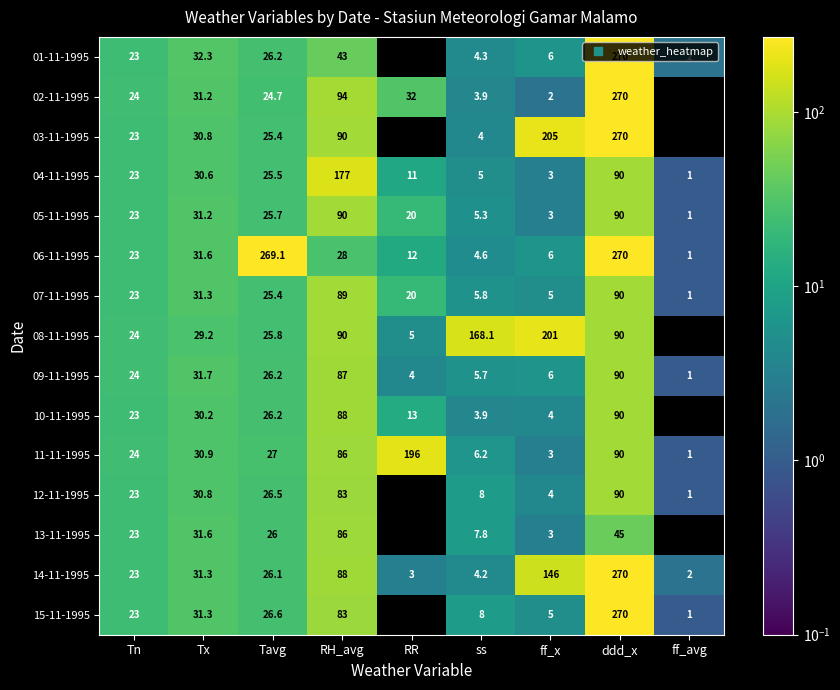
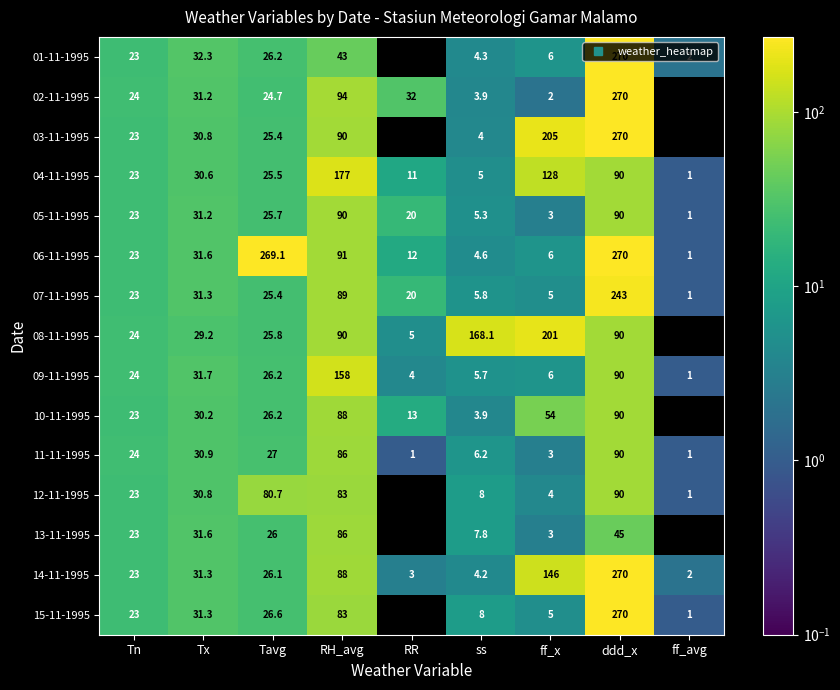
04-11-1995, ff_x: 3 -> 128
06-11-1995, RH_avg: 28 -> 91
07-11-1995, ddd_x: 90 -> 243
09-11-1995, RH_avg: 87 -> 158
10-11-1995, ff_x: 4 -> 54
11-11-1995, RR: 196 -> 1
12-11-1995, Tavg: 26.5 -> 80.7
